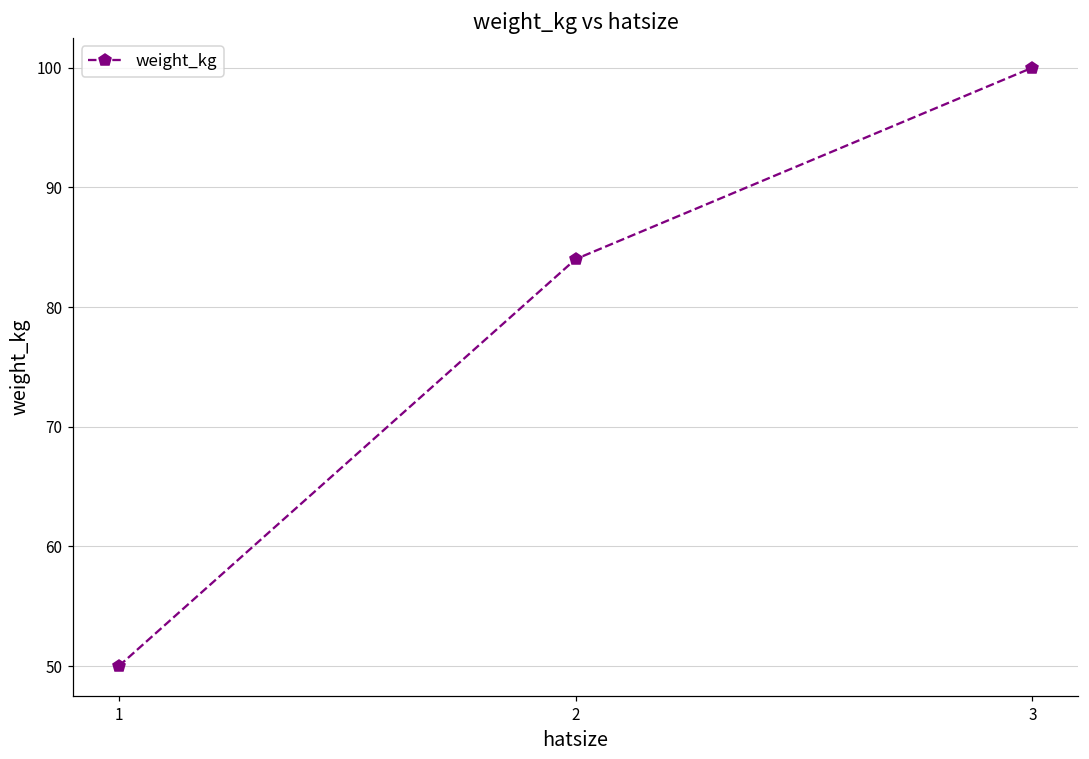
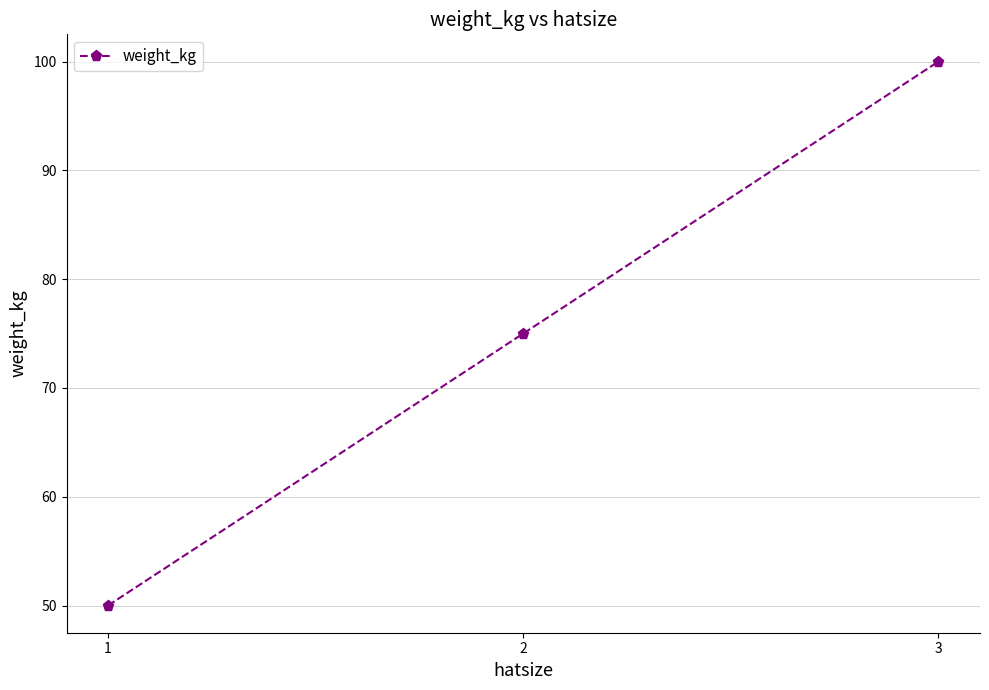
2: 84 -> 75
